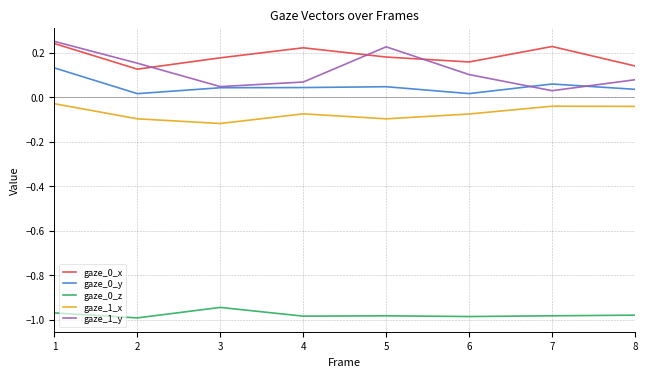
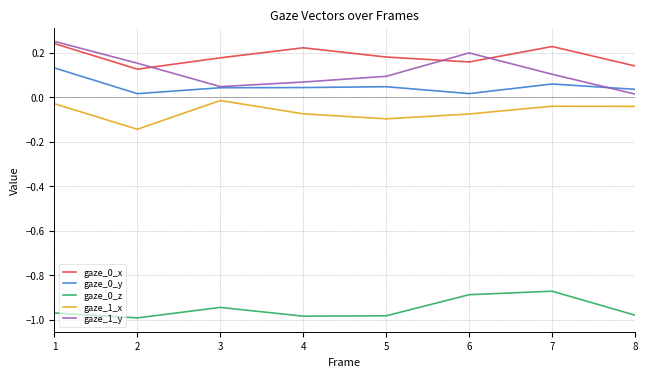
gaze_1_x, 2: -0.10 -> -0.14
gaze_1_x, 3: -0.12 -> -0.02
gaze_1_y, 5: 0.23 -> 0.09
gaze_0_z, 6: -0.99 -> -0.89
gaze_1_y, 6: 0.10 -> 0.20
gaze_0_z, 7: -0.98 -> -0.87
gaze_1_y, 7: 0.03 -> 0.10
gaze_1_y, 8: 0.08 -> 0.01
